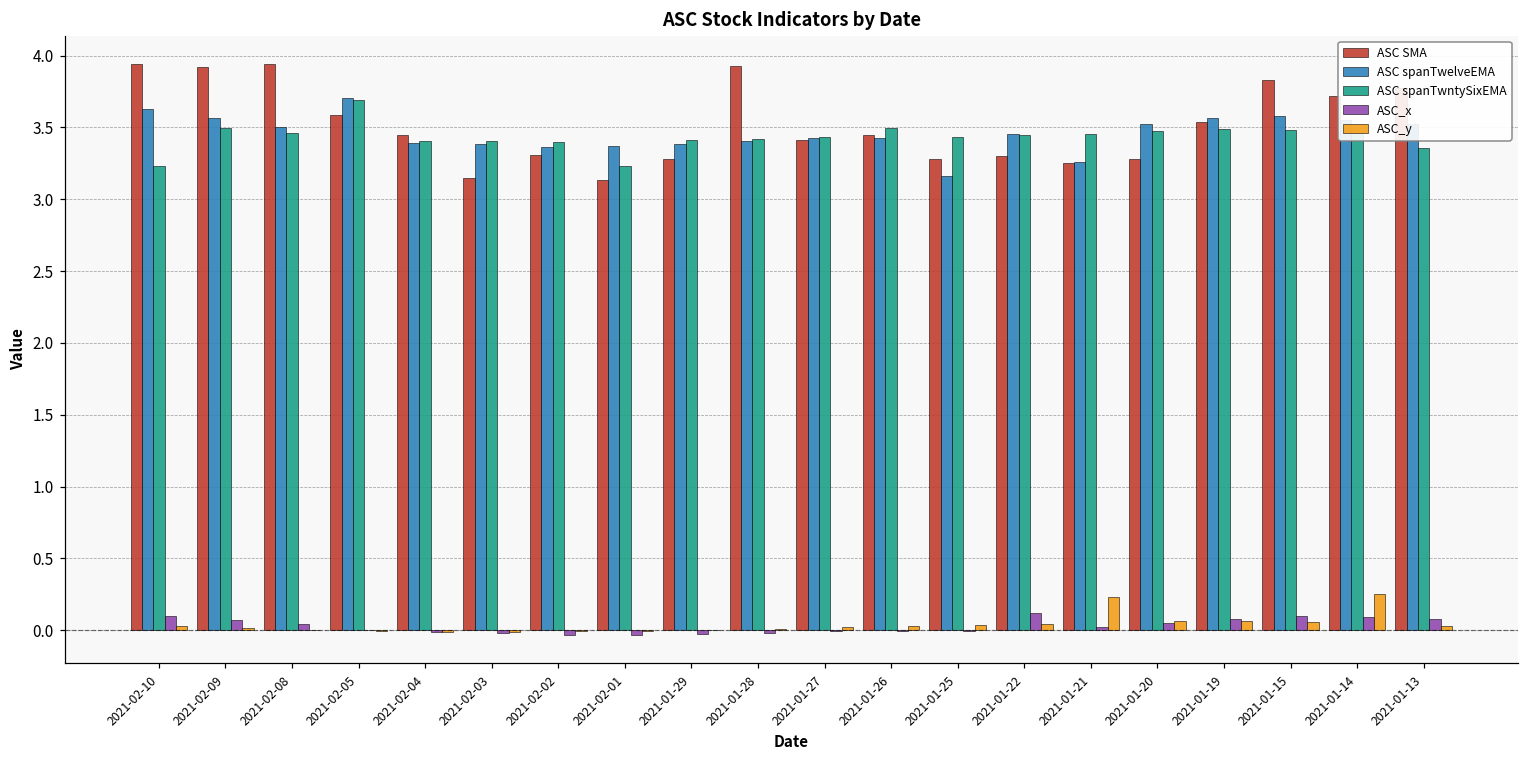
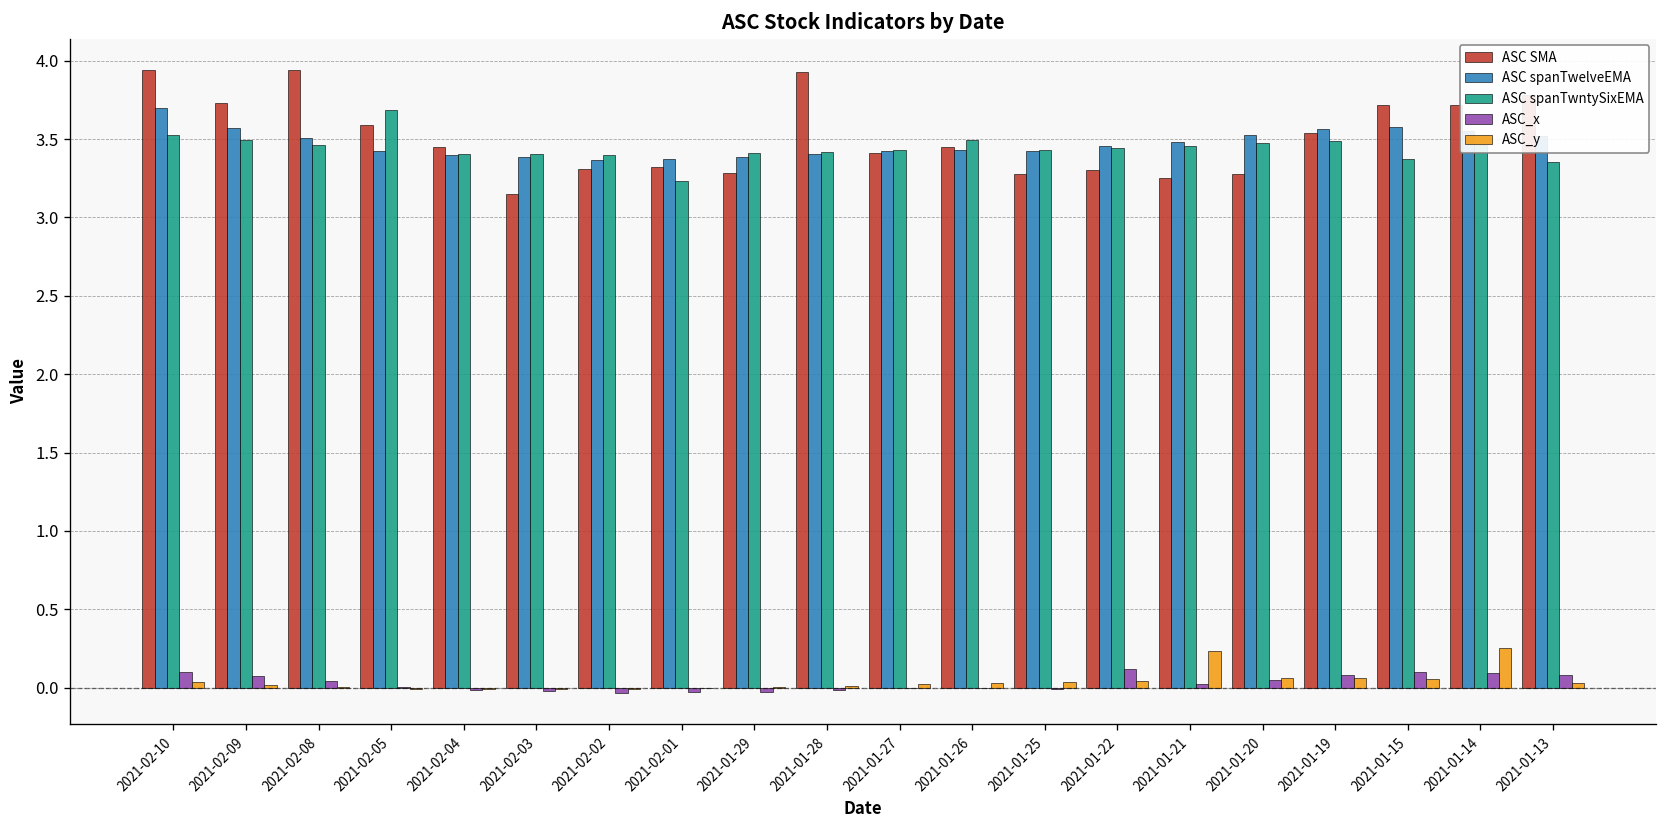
ASC spanTwelveEMA, 2021-02-10: 3.63 -> 3.70
ASC spanTwntySixEMA, 2021-02-10: 3.23 -> 3.53
ASC SMA, 2021-02-09: 3.92 -> 3.73
ASC spanTwelveEMA, 2021-02-05: 3.71 -> 3.43
ASC SMA, 2021-02-01: 3.14 -> 3.32
ASC spanTwelveEMA, 2021-01-25: 3.16 -> 3.43
ASC spanTwelveEMA, 2021-01-21: 3.26 -> 3.48
ASC SMA, 2021-01-15: 3.83 -> 3.72
ASC spanTwntySixEMA, 2021-01-15: 3.48 -> 3.37
